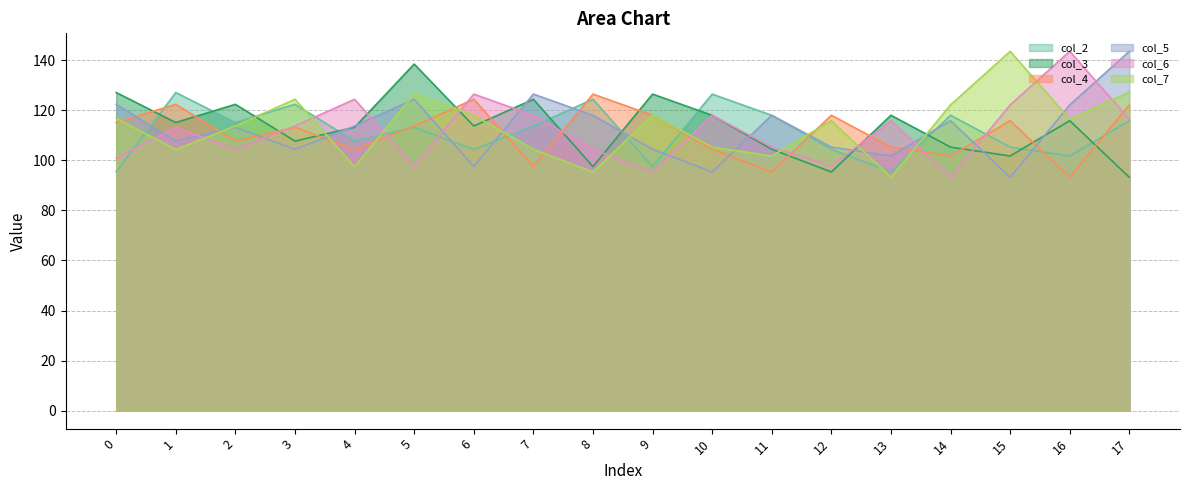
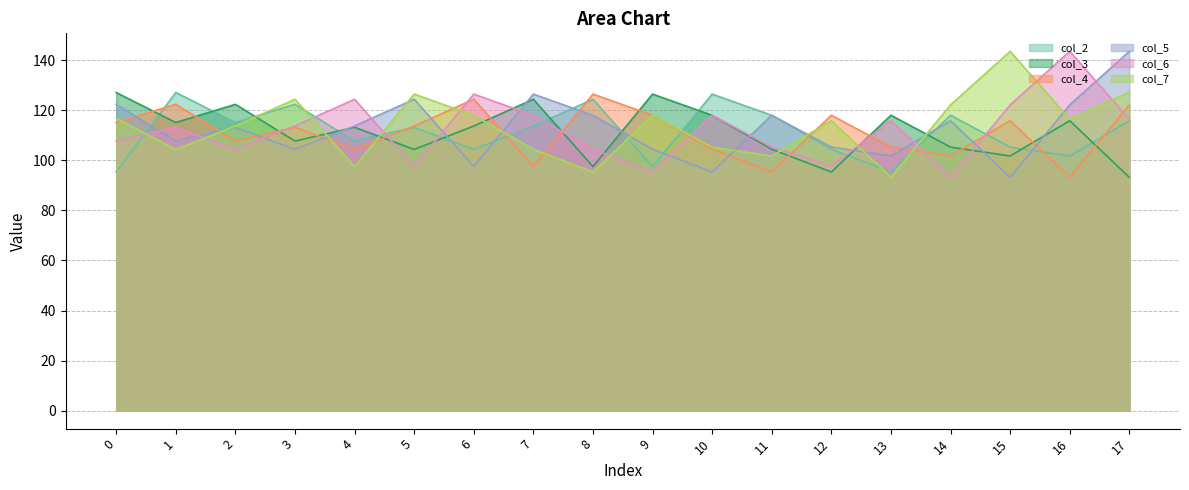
col_6, 0: 101 -> 108
col_3, 5: 138 -> 104
